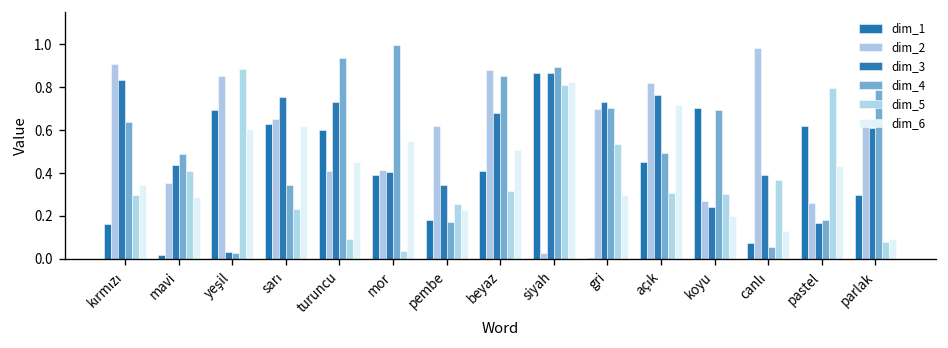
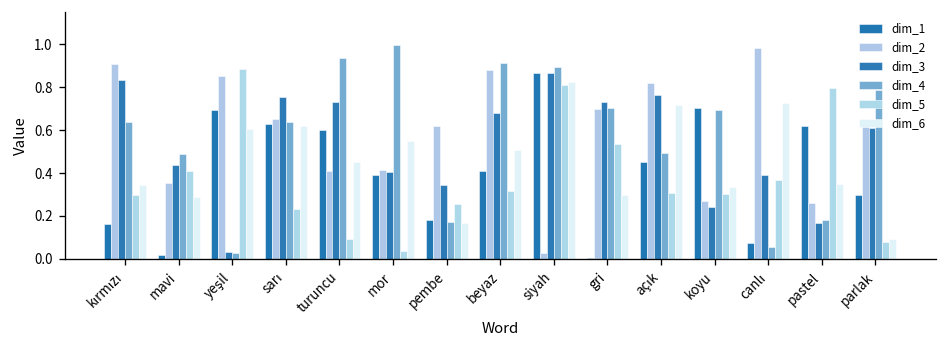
dim_4, sarı: 0.35 -> 0.64
dim_6, pembe: 0.23 -> 0.17
dim_4, beyaz: 0.85 -> 0.91
dim_6, koyu: 0.20 -> 0.33
dim_6, canlı: 0.13 -> 0.73
dim_6, pastel: 0.43 -> 0.35
